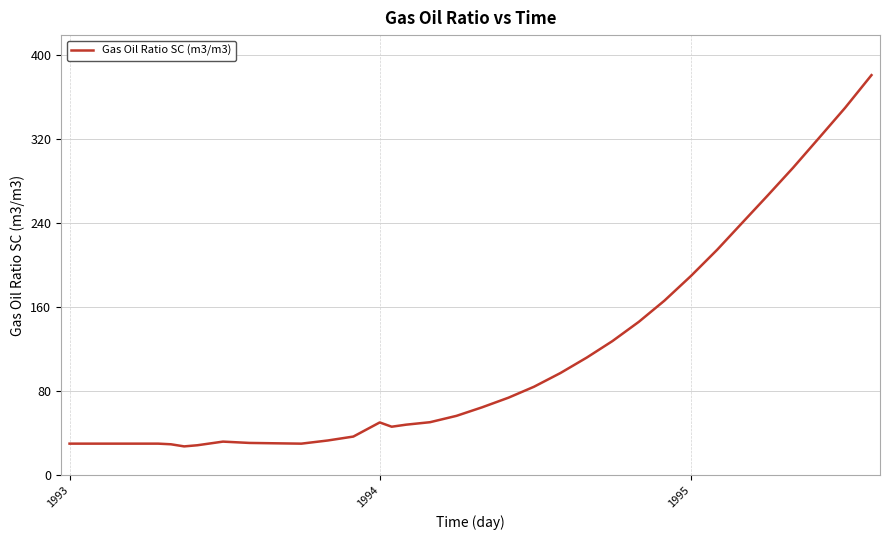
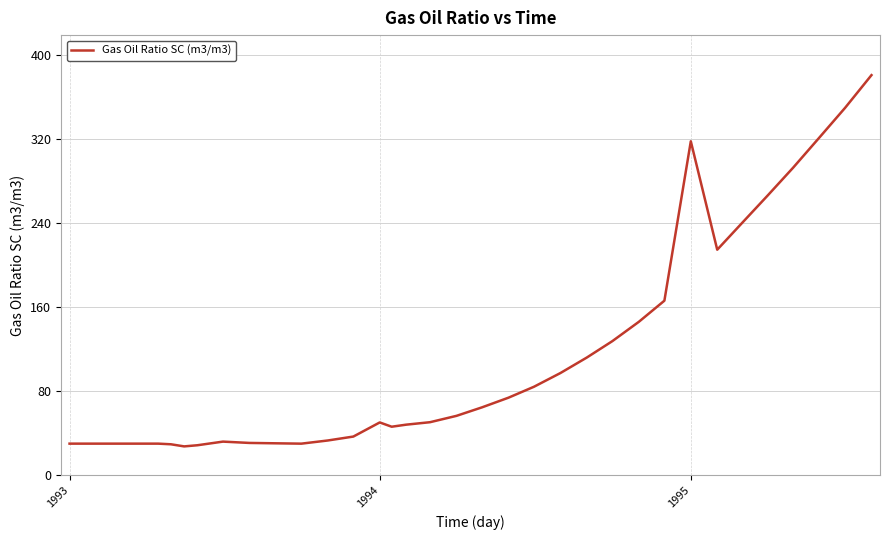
1995: 189 -> 318
